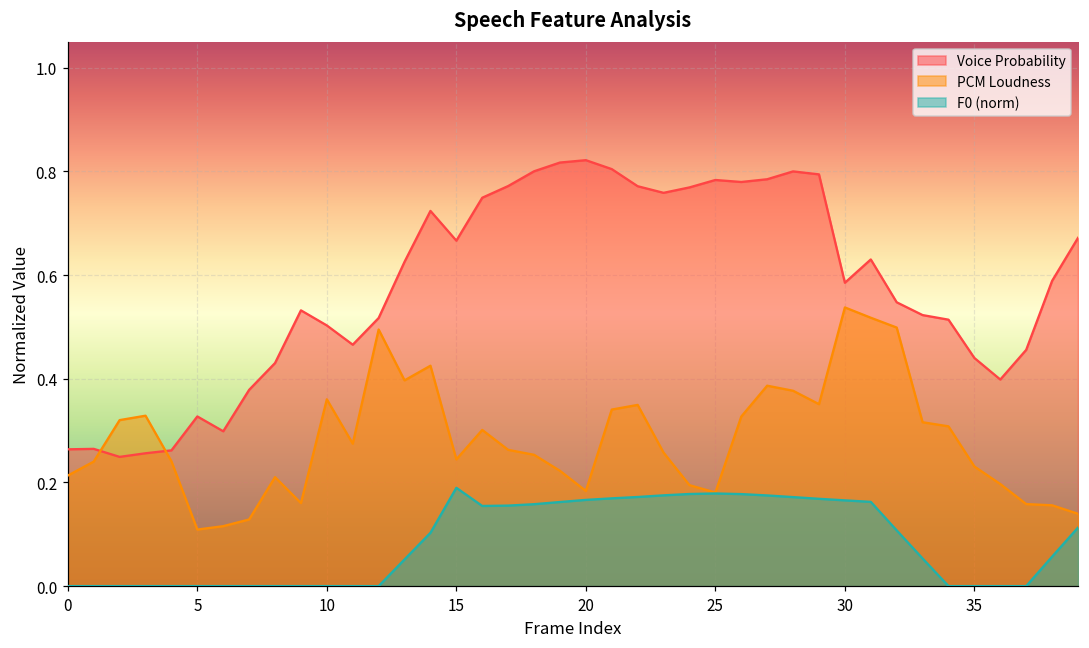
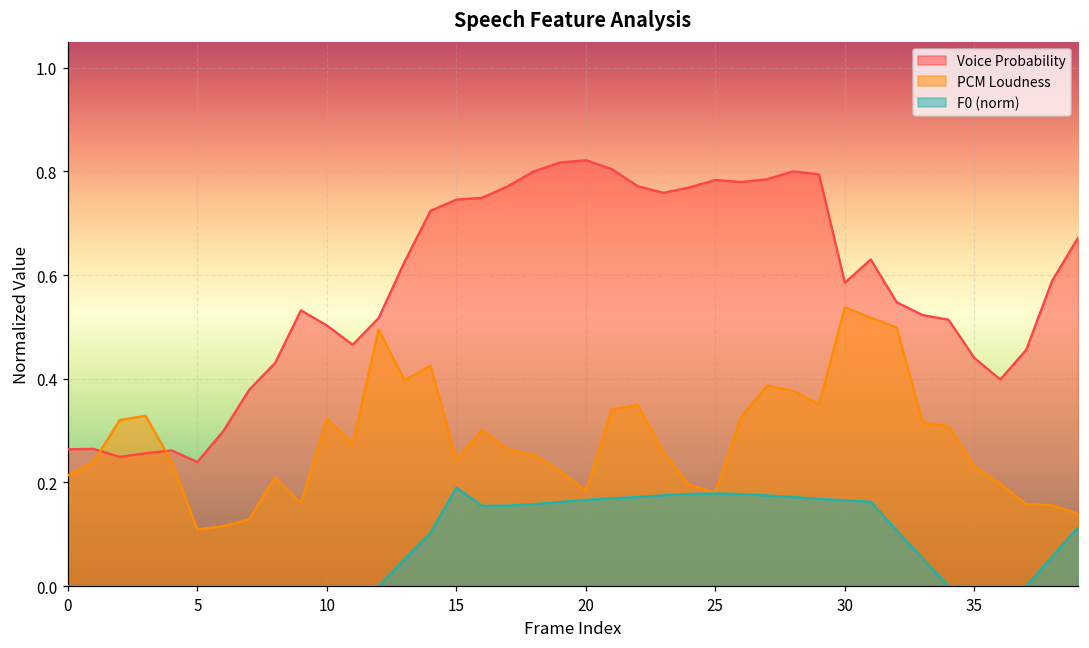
Voice Probability, 5: 0.33 -> 0.24
PCM Loudness, 10: 0.36 -> 0.32
Voice Probability, 15: 0.67 -> 0.75
